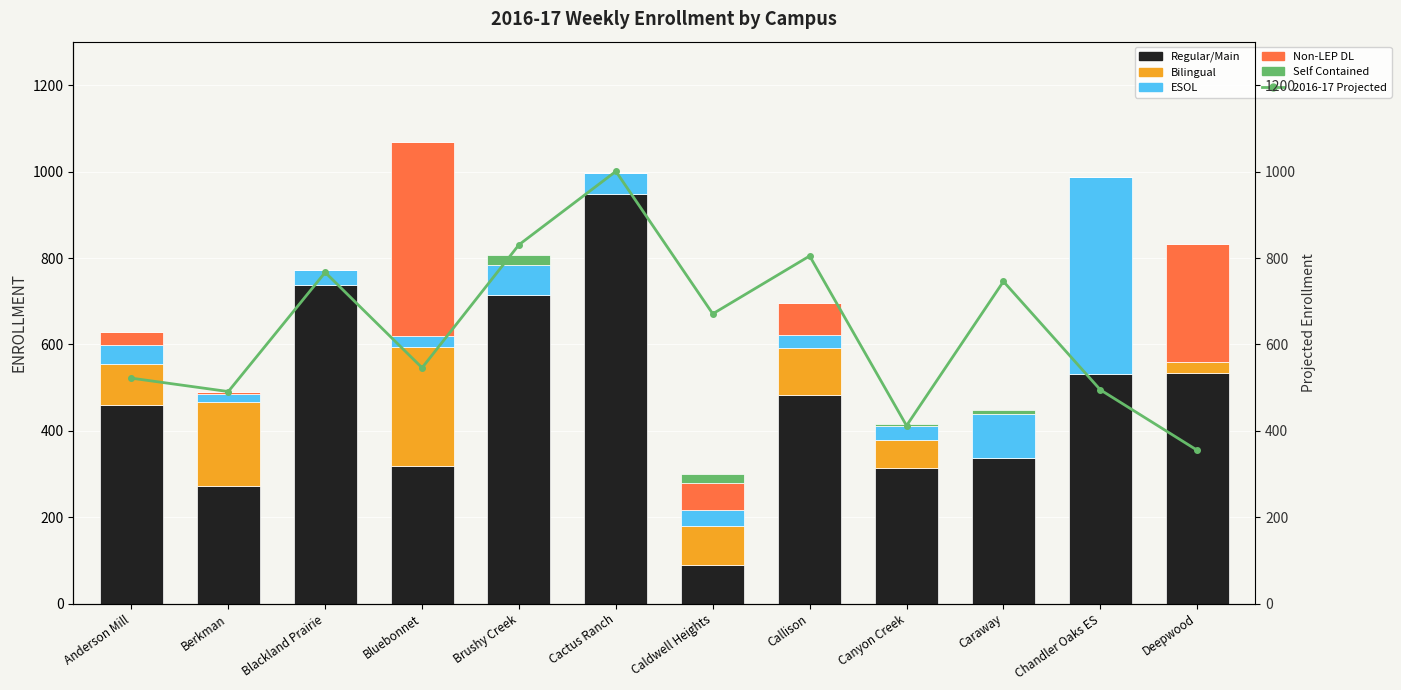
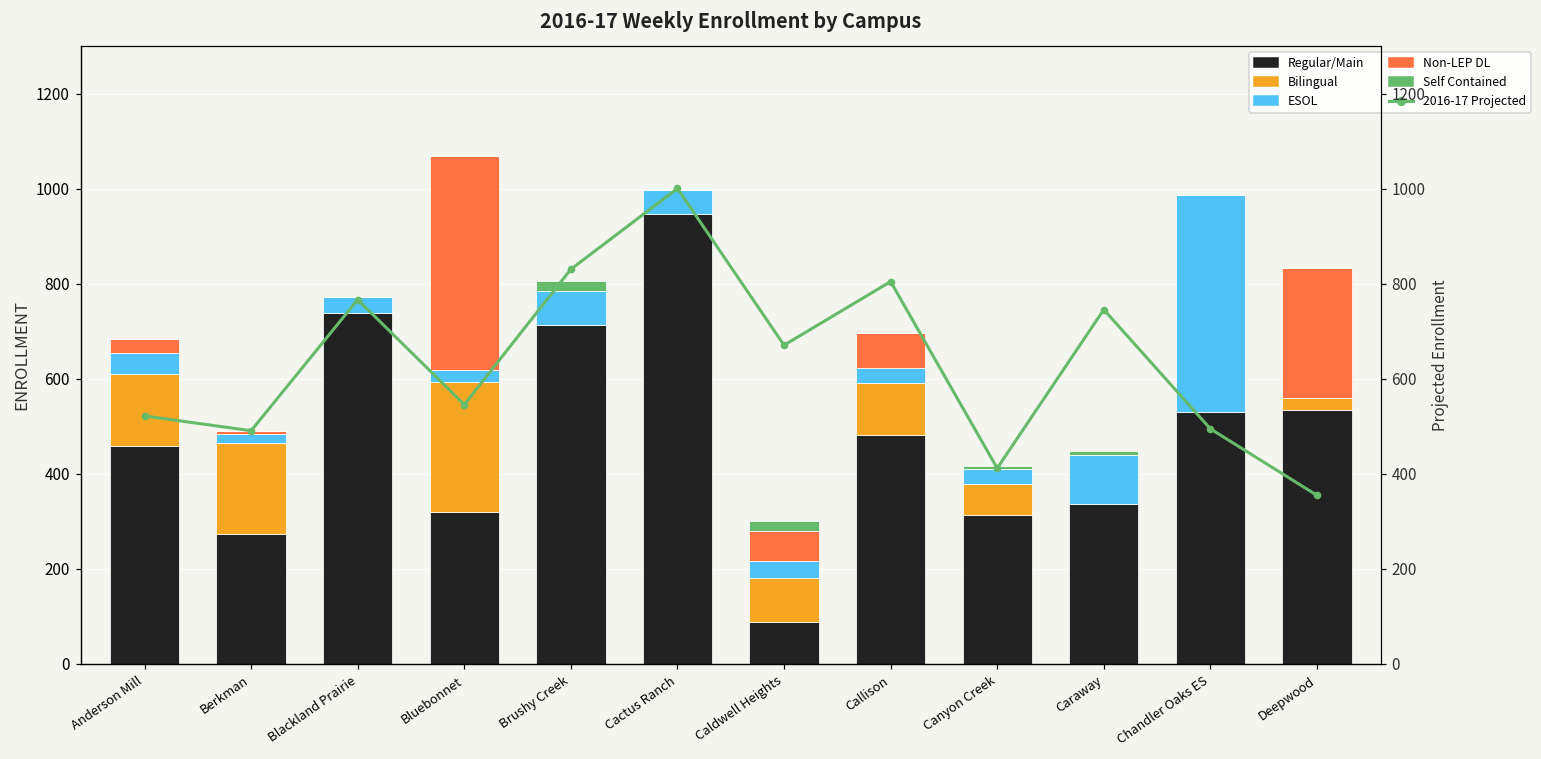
Bilingual, Anderson Mill: 100 -> 150
